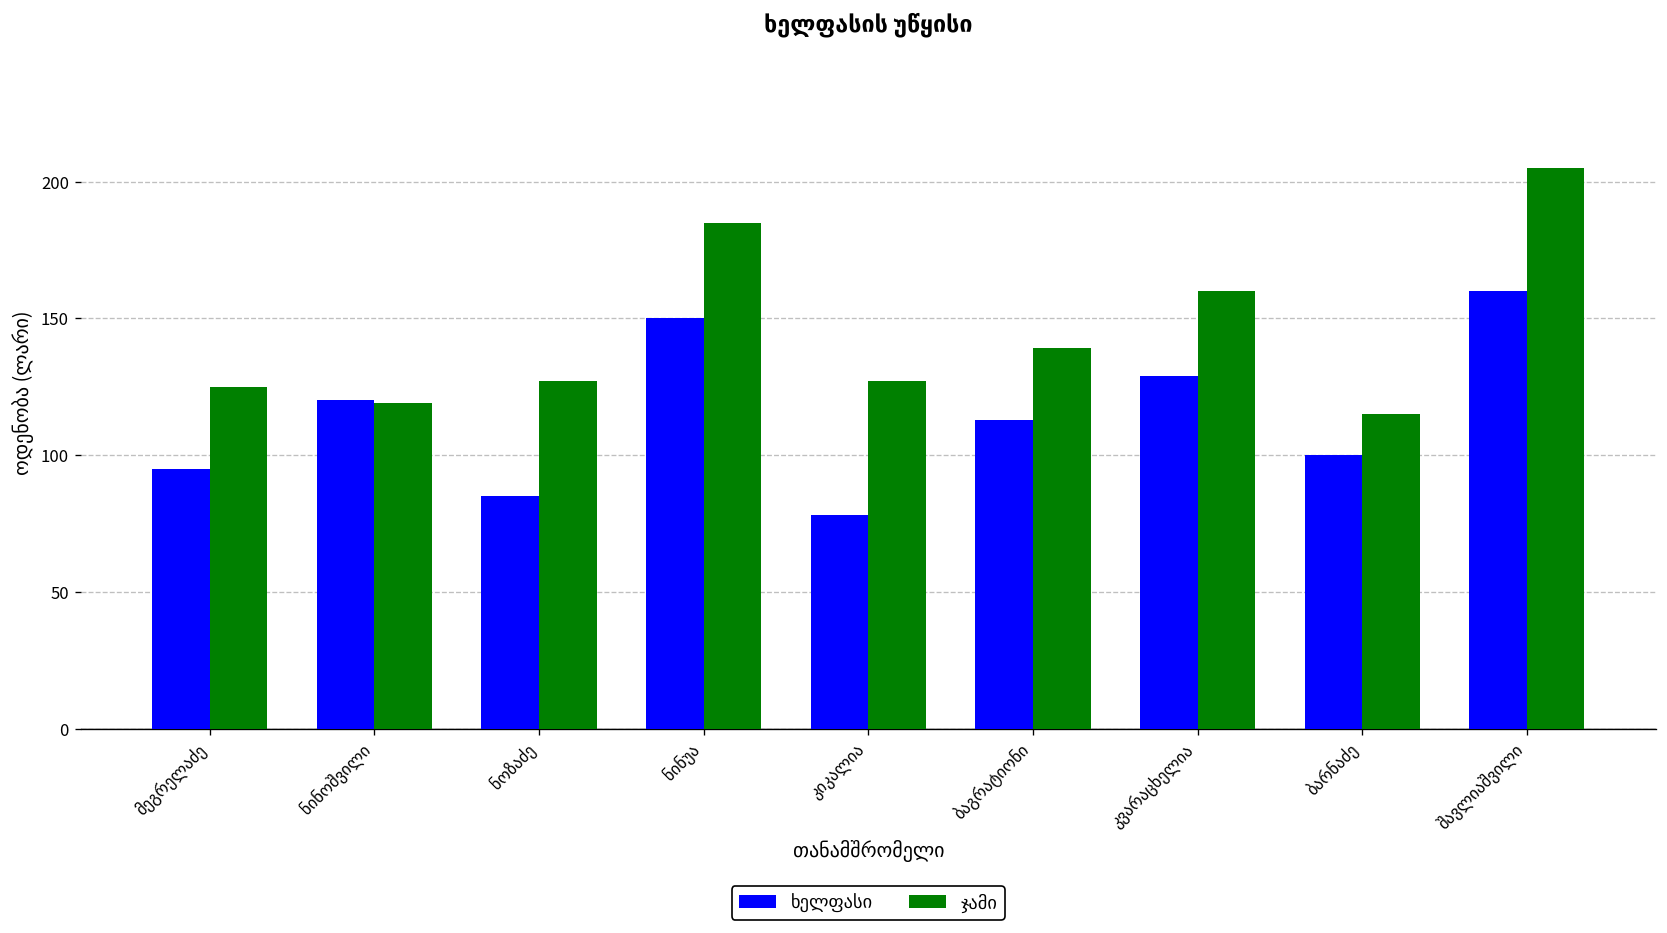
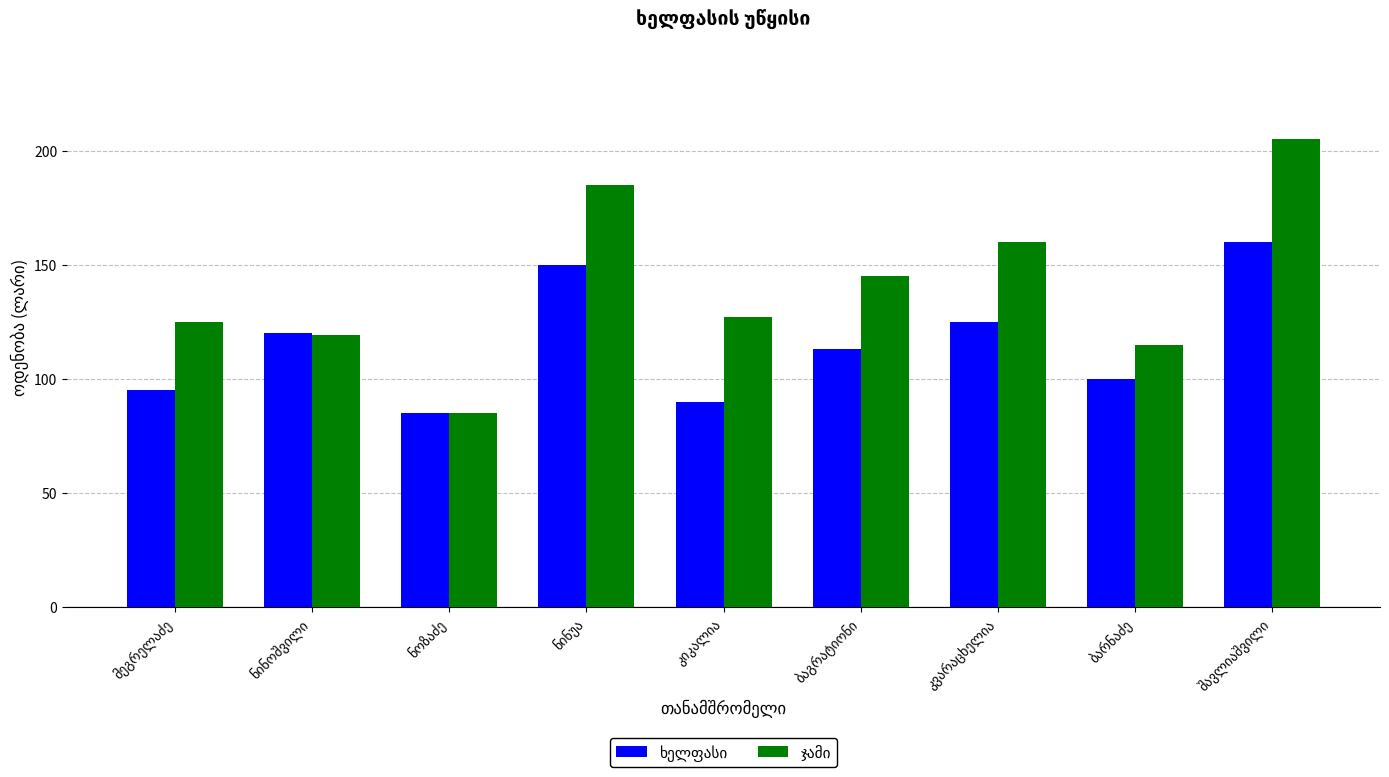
ჯამი, ნოზაძე: 127 -> 85
ხელფასი, კიკალია: 78 -> 90
ჯამი, ბაგრატიონი: 139 -> 145
ხელფასი, კვარაცხელია: 129 -> 125
